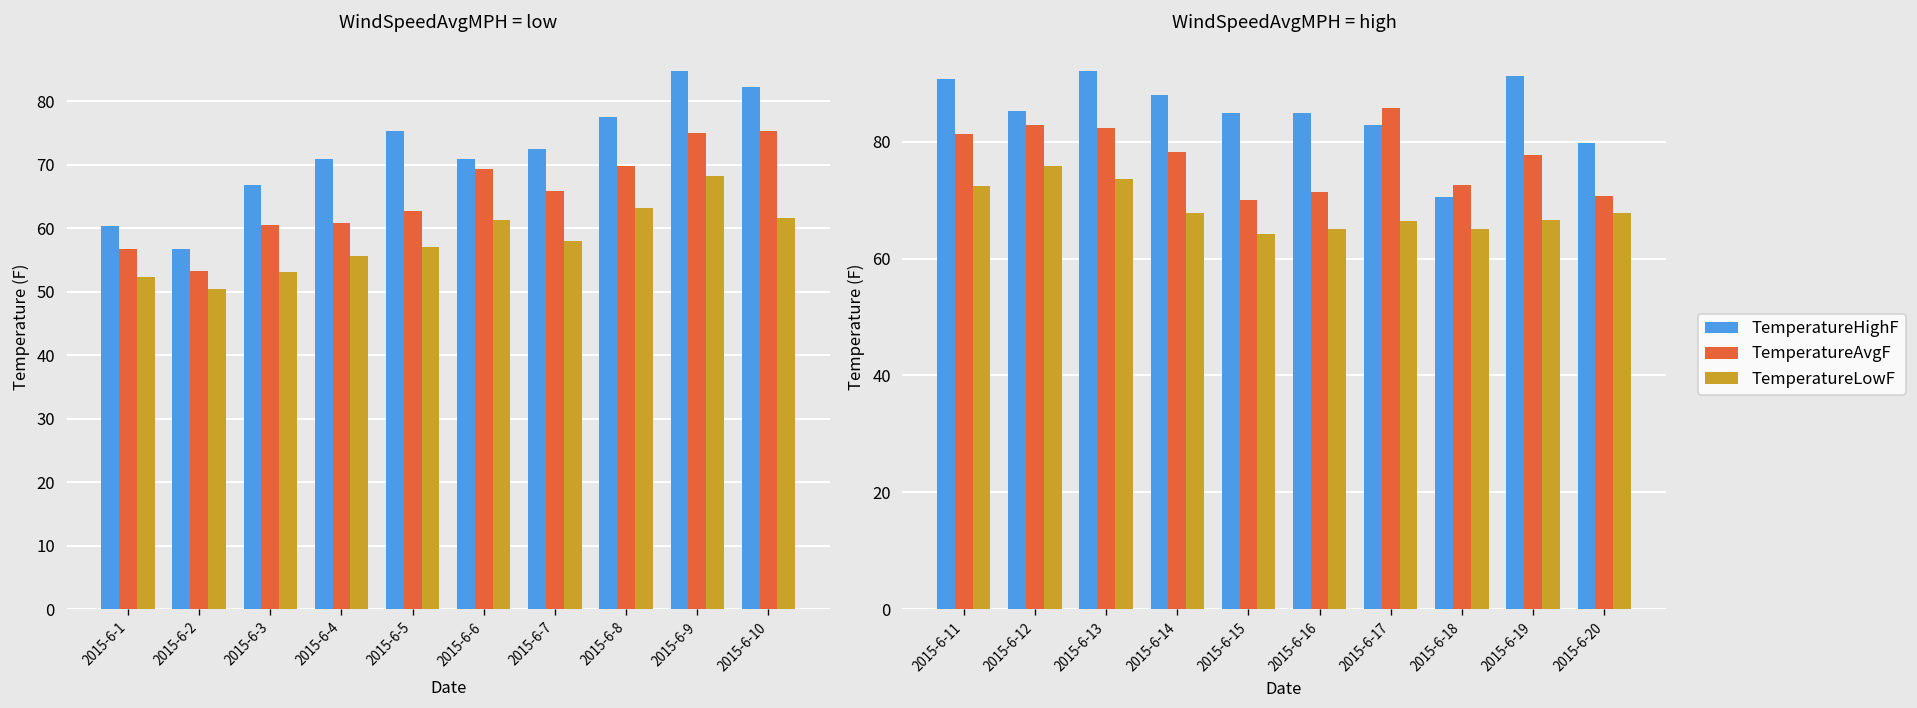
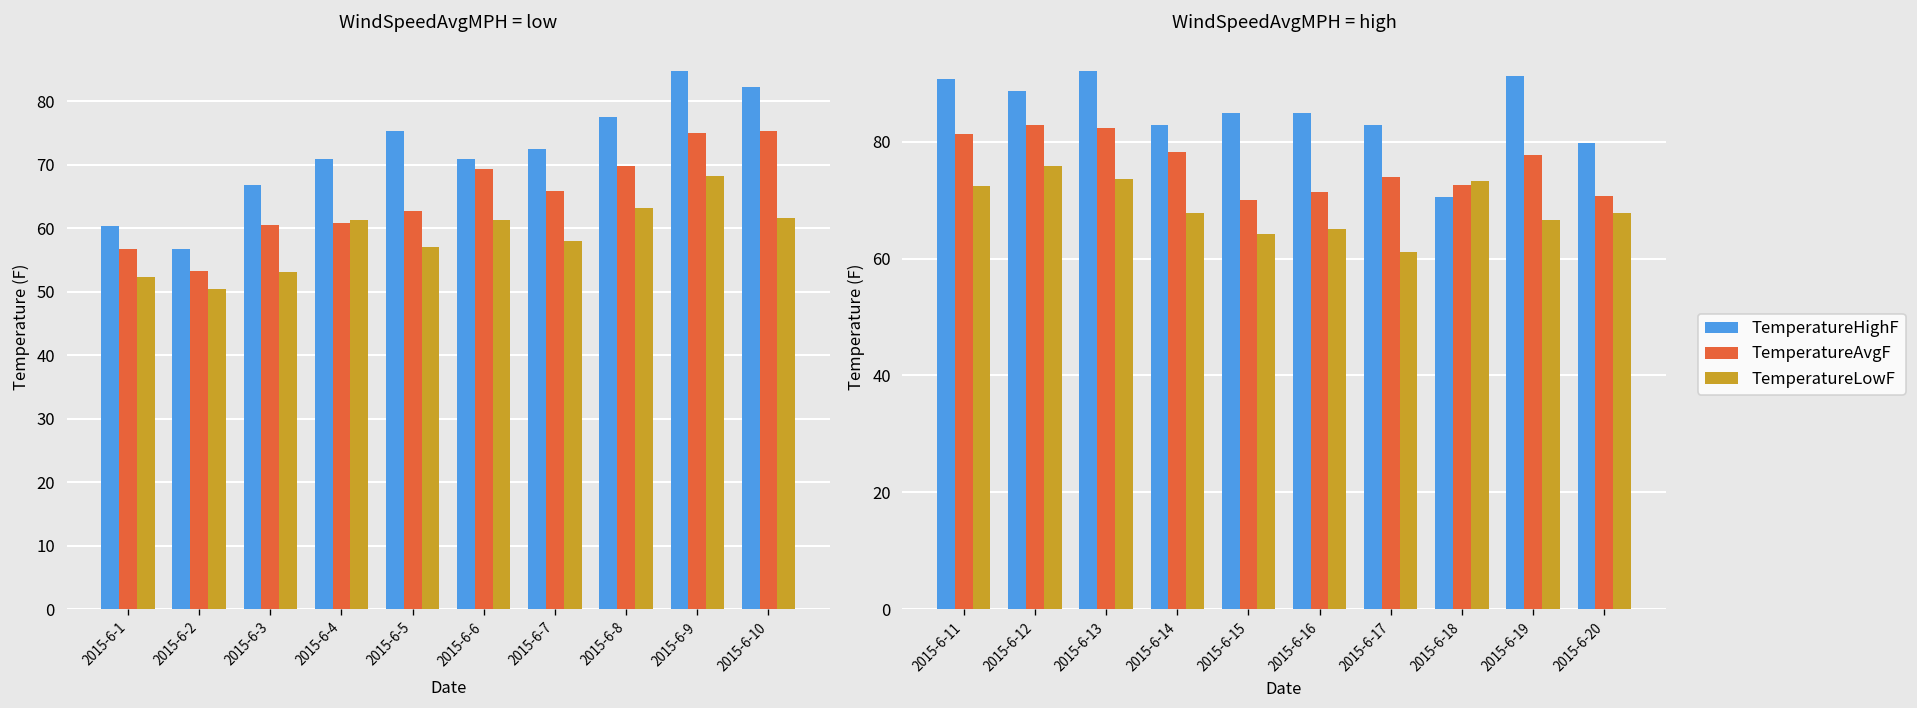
WindSpeedAvgMPH = low, TemperatureLowF, 2015-6-4: 56 -> 61
WindSpeedAvgMPH = high, TemperatureHighF, 2015-6-12: 85 -> 89
WindSpeedAvgMPH = high, TemperatureHighF, 2015-6-14: 88 -> 83
WindSpeedAvgMPH = high, TemperatureAvgF, 2015-6-17: 86 -> 74
WindSpeedAvgMPH = high, TemperatureLowF, 2015-6-17: 66 -> 61
WindSpeedAvgMPH = high, TemperatureLowF, 2015-6-18: 65 -> 73
